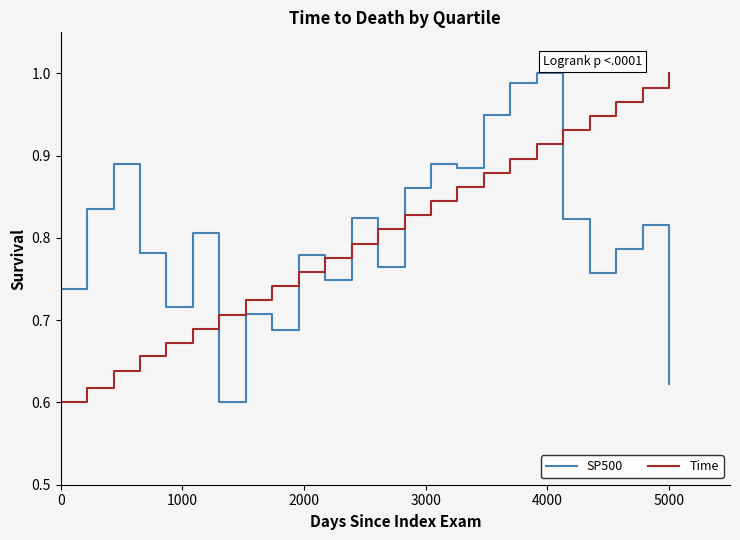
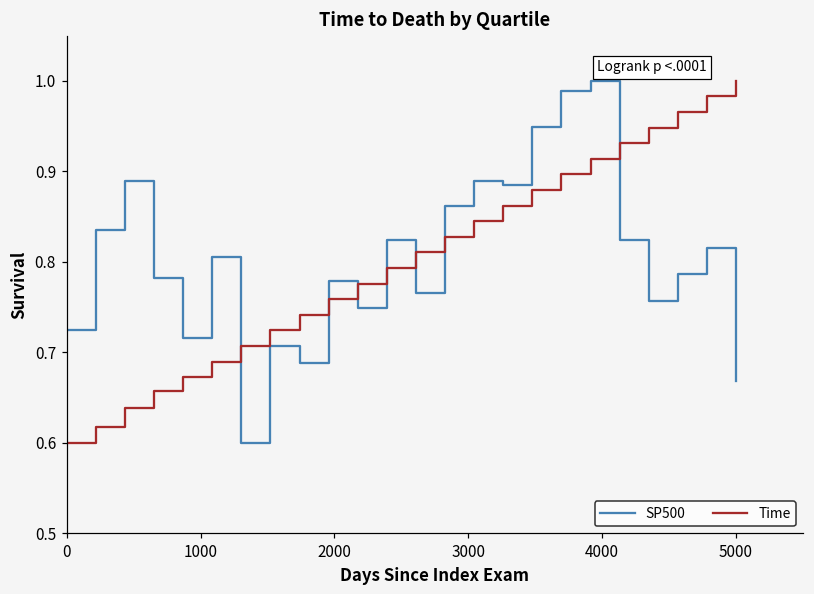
SP500, 0: 0.74 -> 0.72
SP500, 5000: 0.62 -> 0.67
